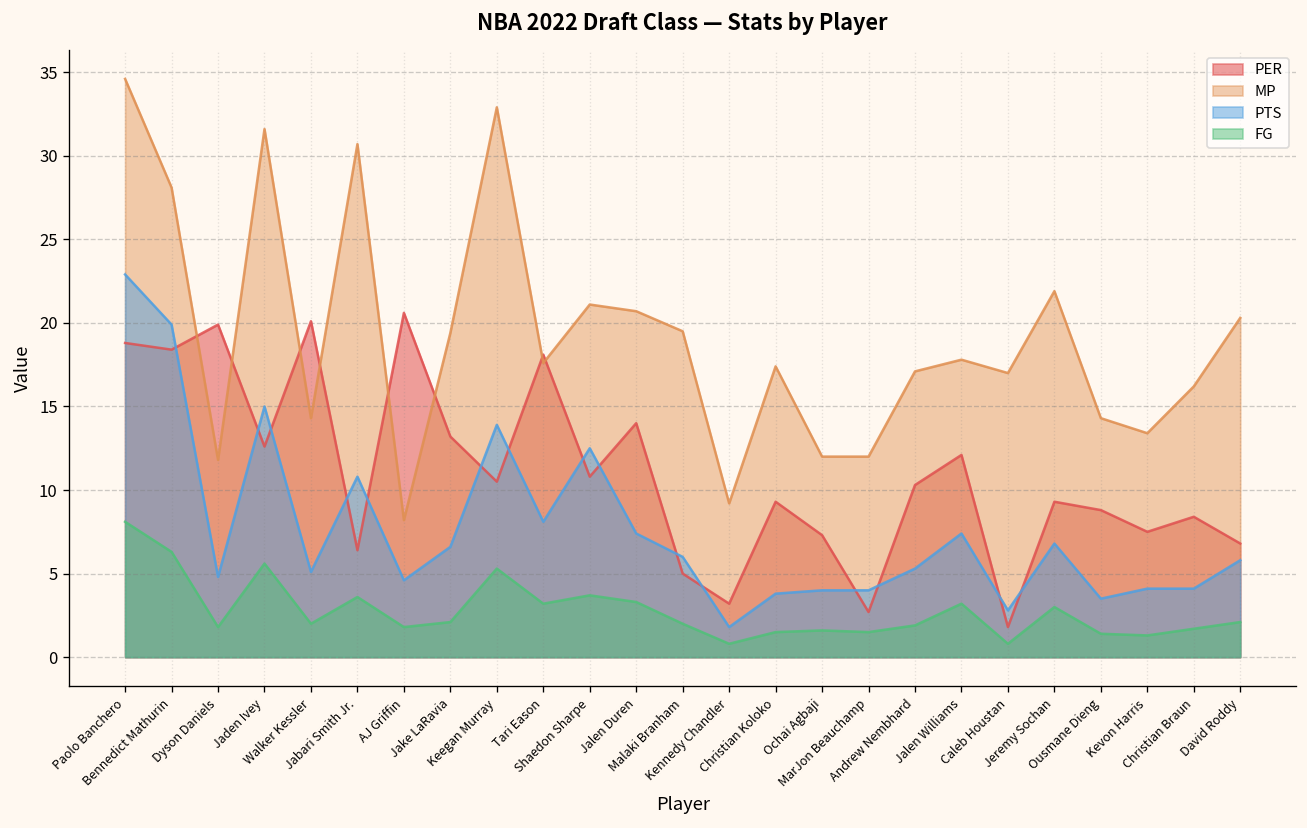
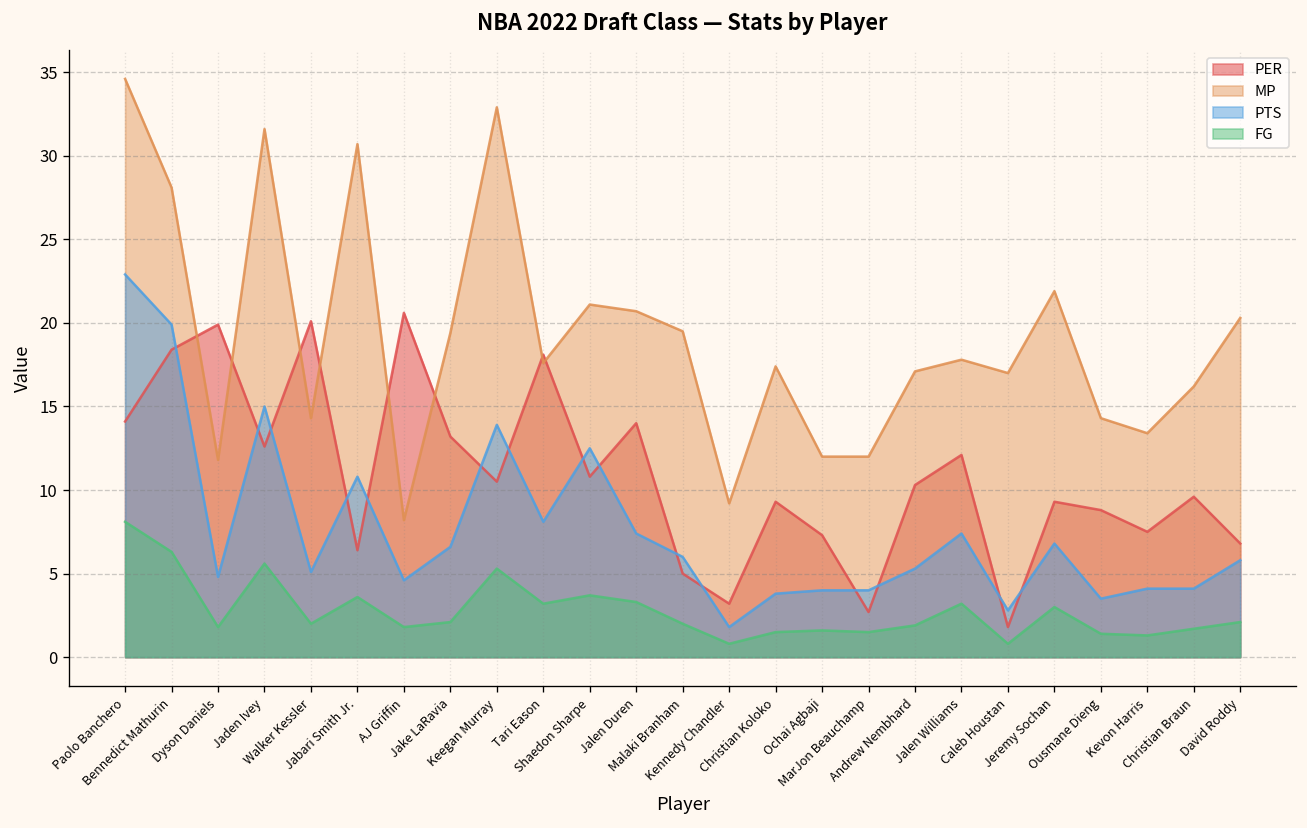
PER, Paolo Banchero: 18.8 -> 14.1
PER, Christian Braun: 8.4 -> 9.6
